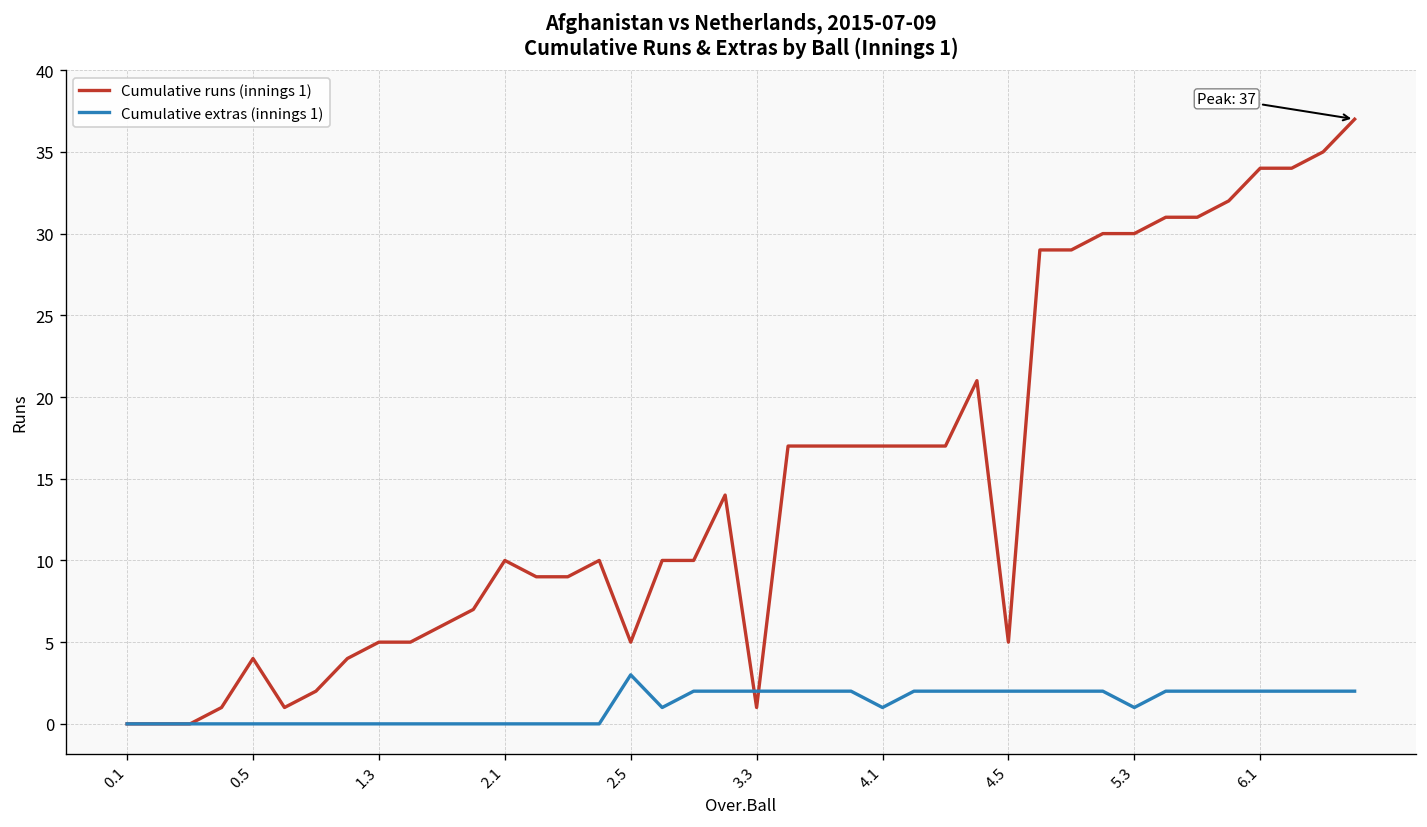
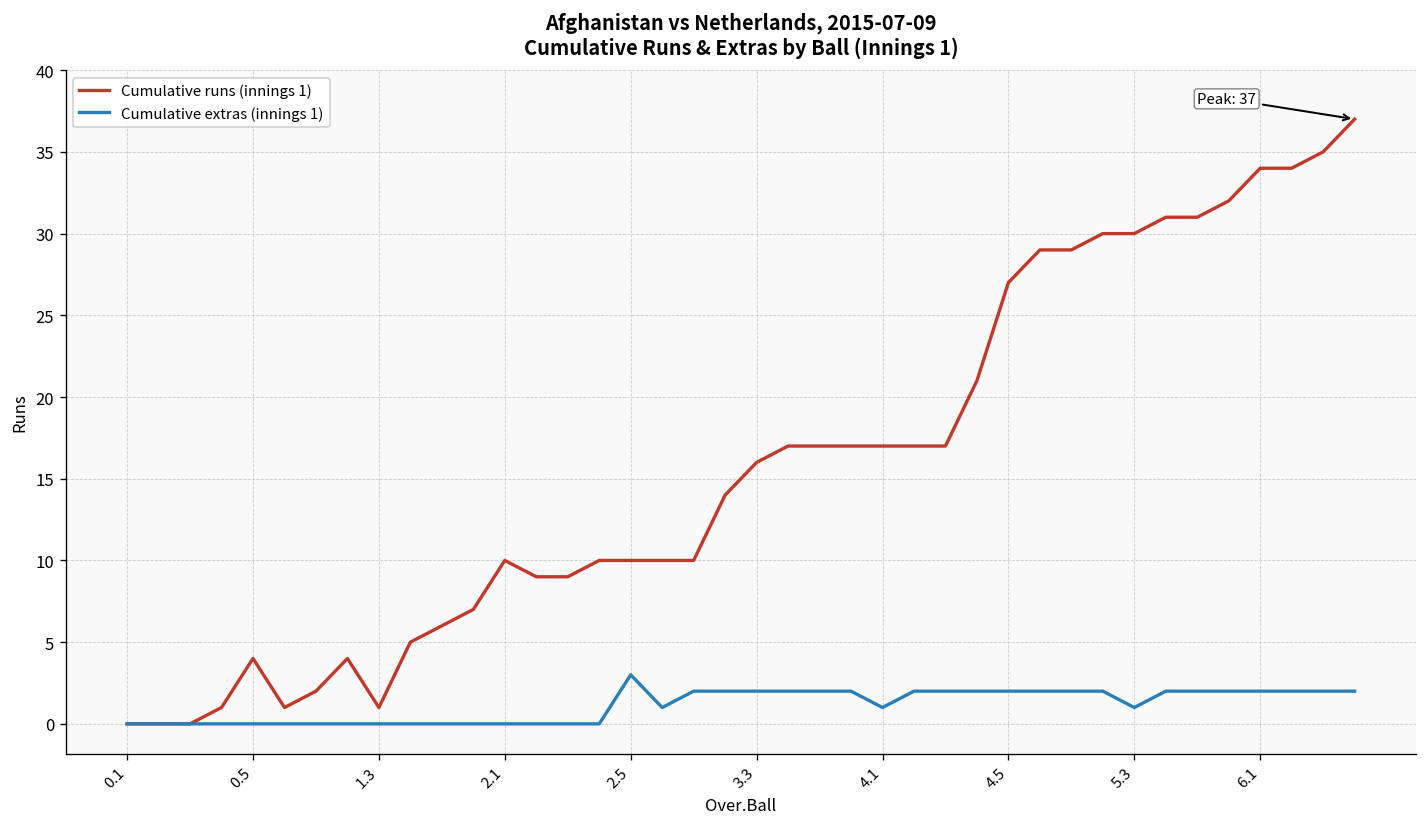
Cumulative runs (innings 1), 1.3: 5 -> 1
Cumulative runs (innings 1), 2.5: 5 -> 10
Cumulative runs (innings 1), 3.3: 1 -> 16
Cumulative runs (innings 1), 4.5: 5 -> 27
